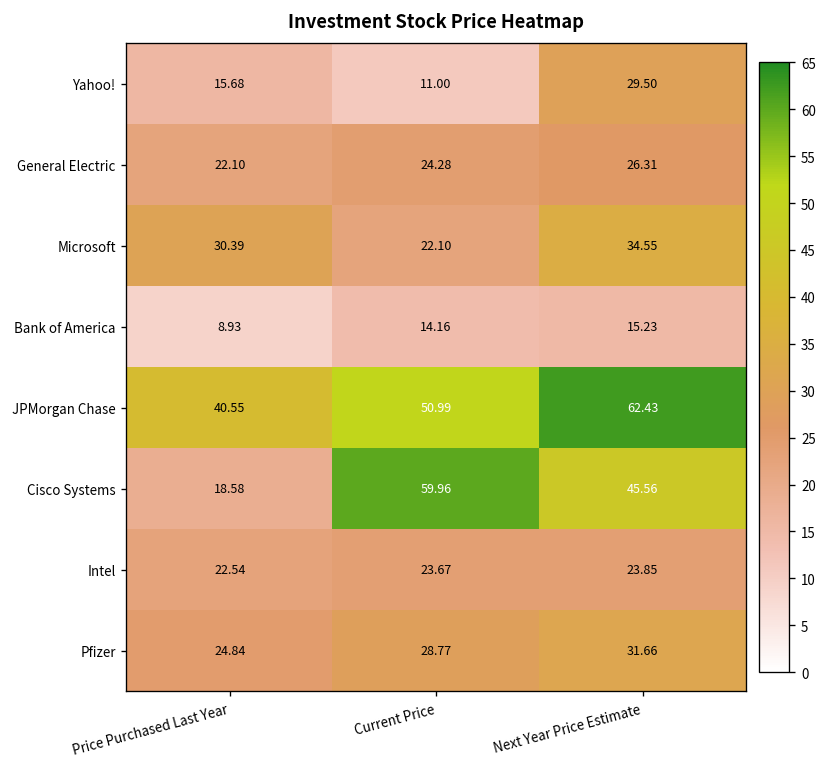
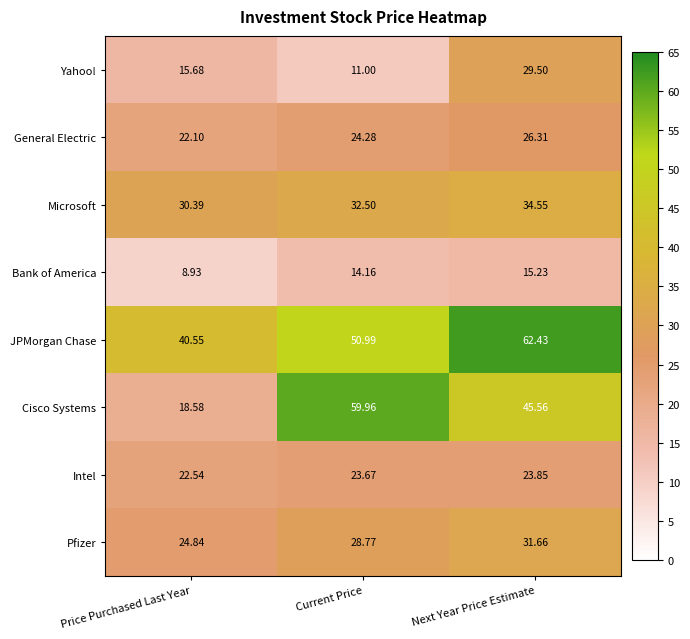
Microsoft, Current Price: 22.10 -> 32.50
